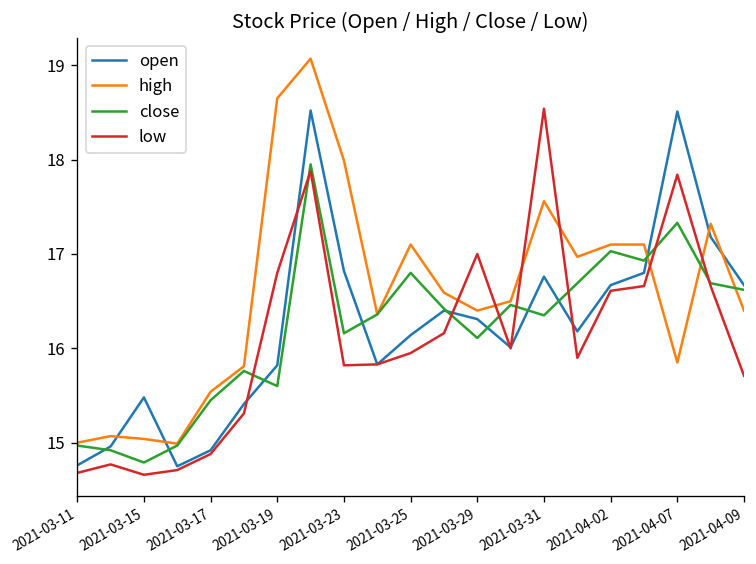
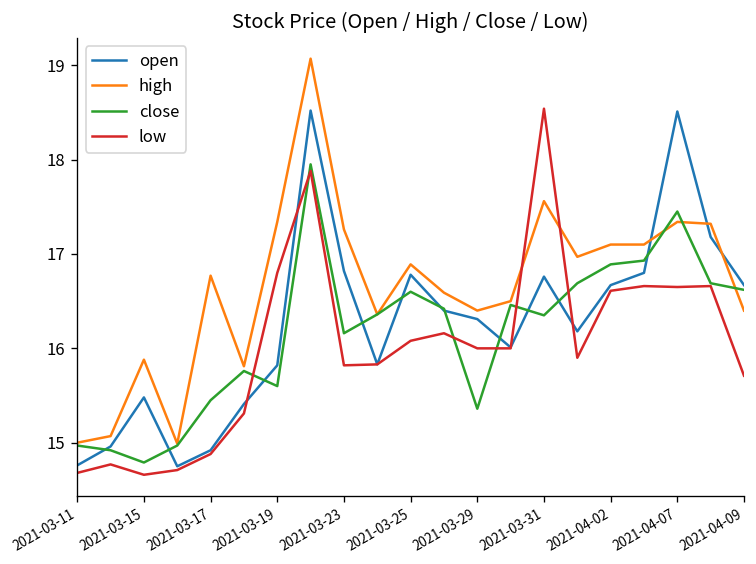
high, 2021-03-15: 15.0 -> 15.9
high, 2021-03-17: 15.5 -> 16.8
high, 2021-03-19: 18.7 -> 17.3
high, 2021-03-23: 18.0 -> 17.3
open, 2021-03-25: 16.1 -> 16.8
high, 2021-03-25: 17.1 -> 16.9
close, 2021-03-25: 16.8 -> 16.6
low, 2021-03-25: 16.0 -> 16.1
close, 2021-03-29: 16.1 -> 15.4
low, 2021-03-29: 17 -> 16
close, 2021-04-02: 17.0 -> 16.9
high, 2021-04-07: 15.9 -> 17.3
close, 2021-04-07: 17.3 -> 17.5
low, 2021-04-07: 17.8 -> 16.7
